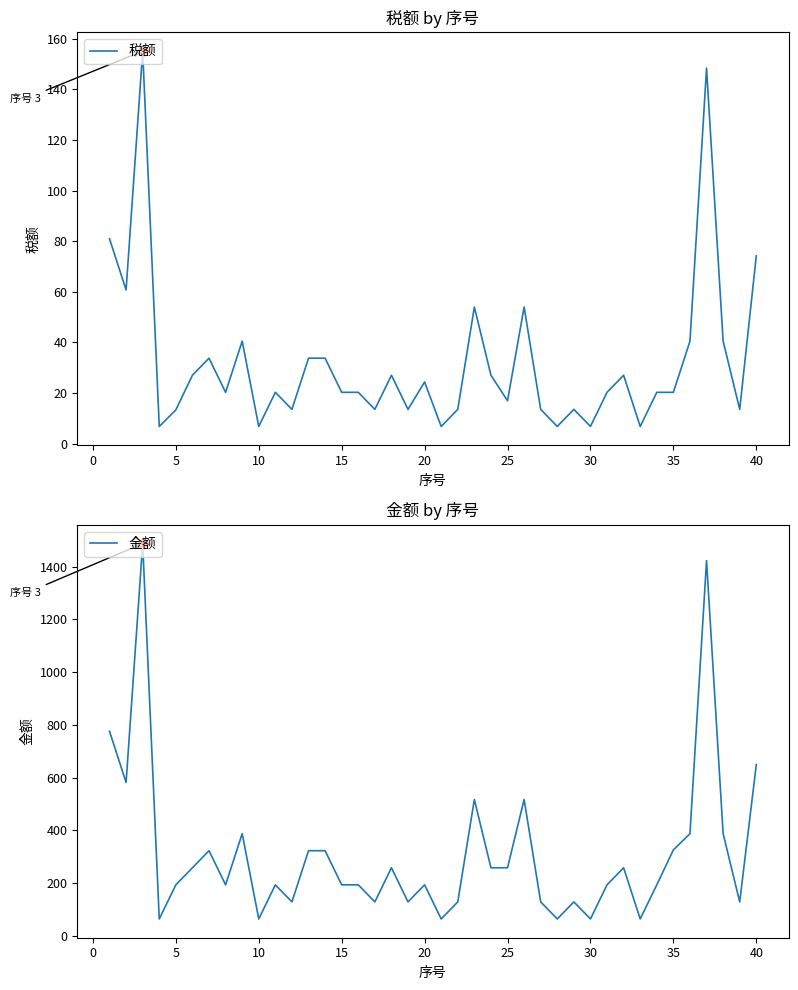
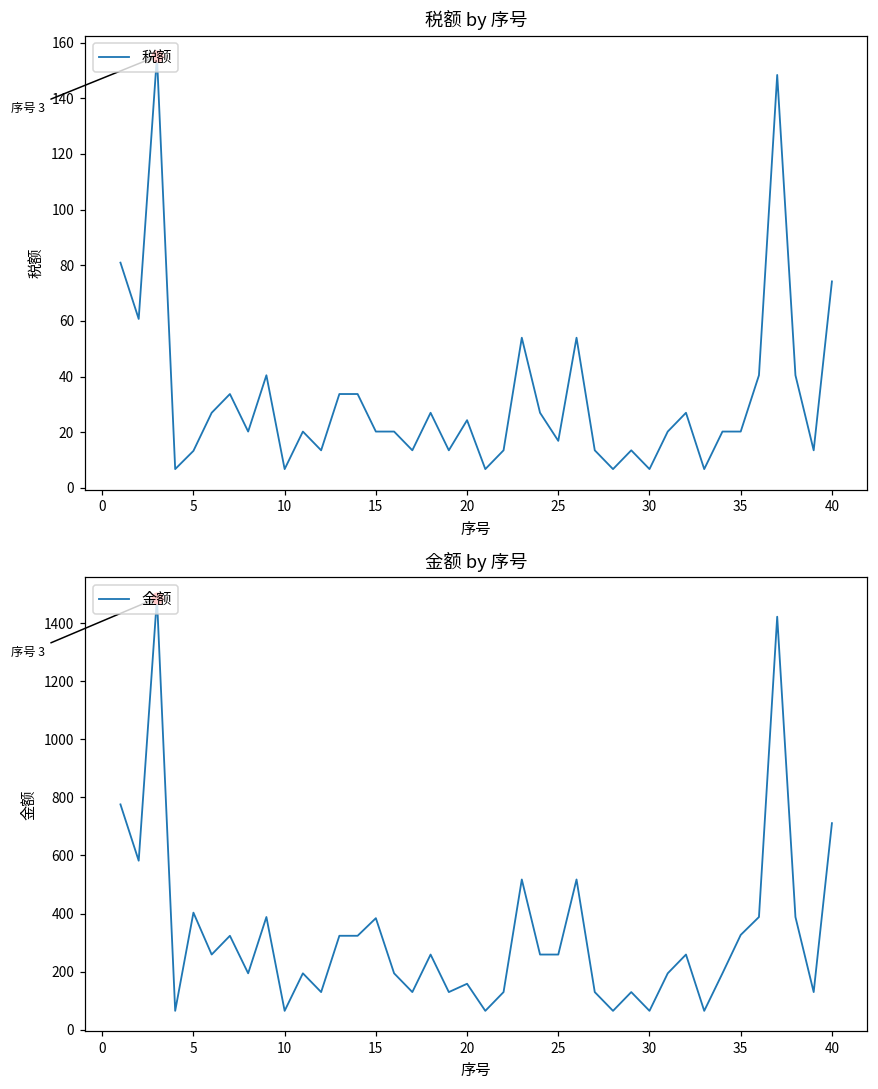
金额 by 序号, 金额, 5: 190 -> 400
金额 by 序号, 金额, 15: 190 -> 380
金额 by 序号, 金额, 20: 190 -> 160
金额 by 序号, 金额, 40: 650 -> 710
